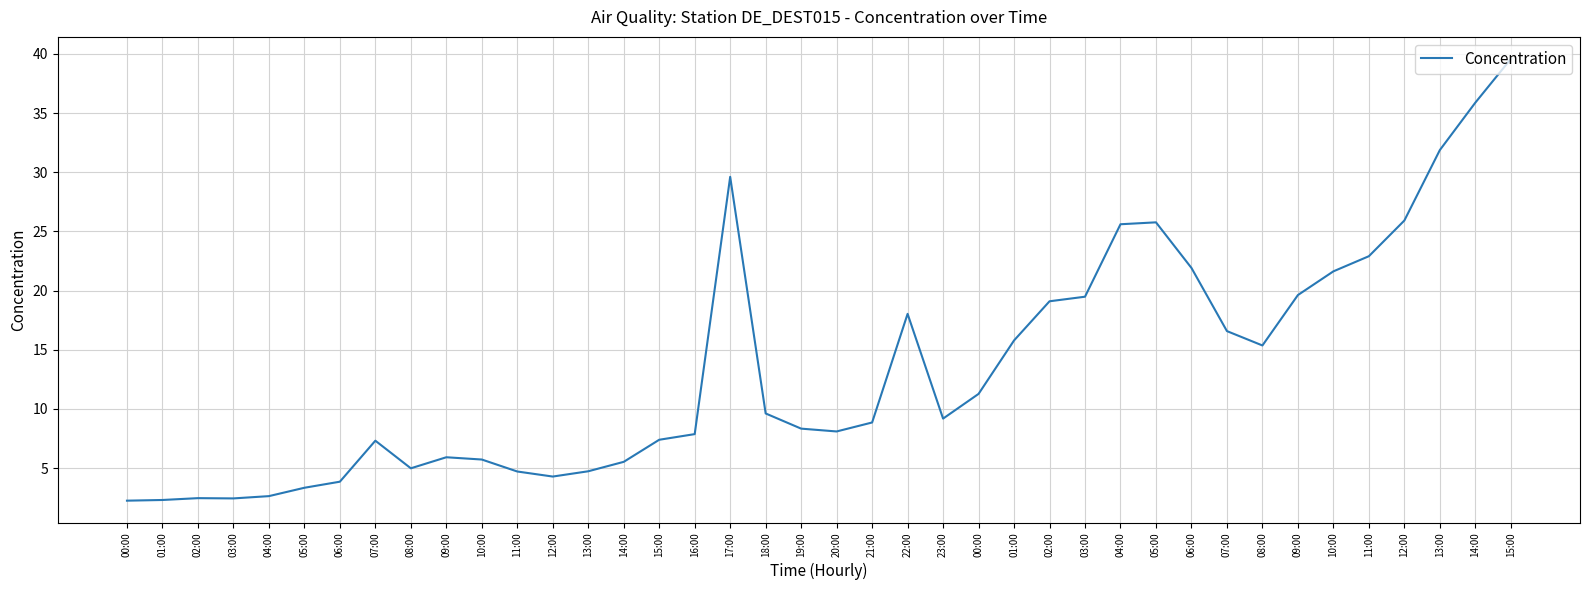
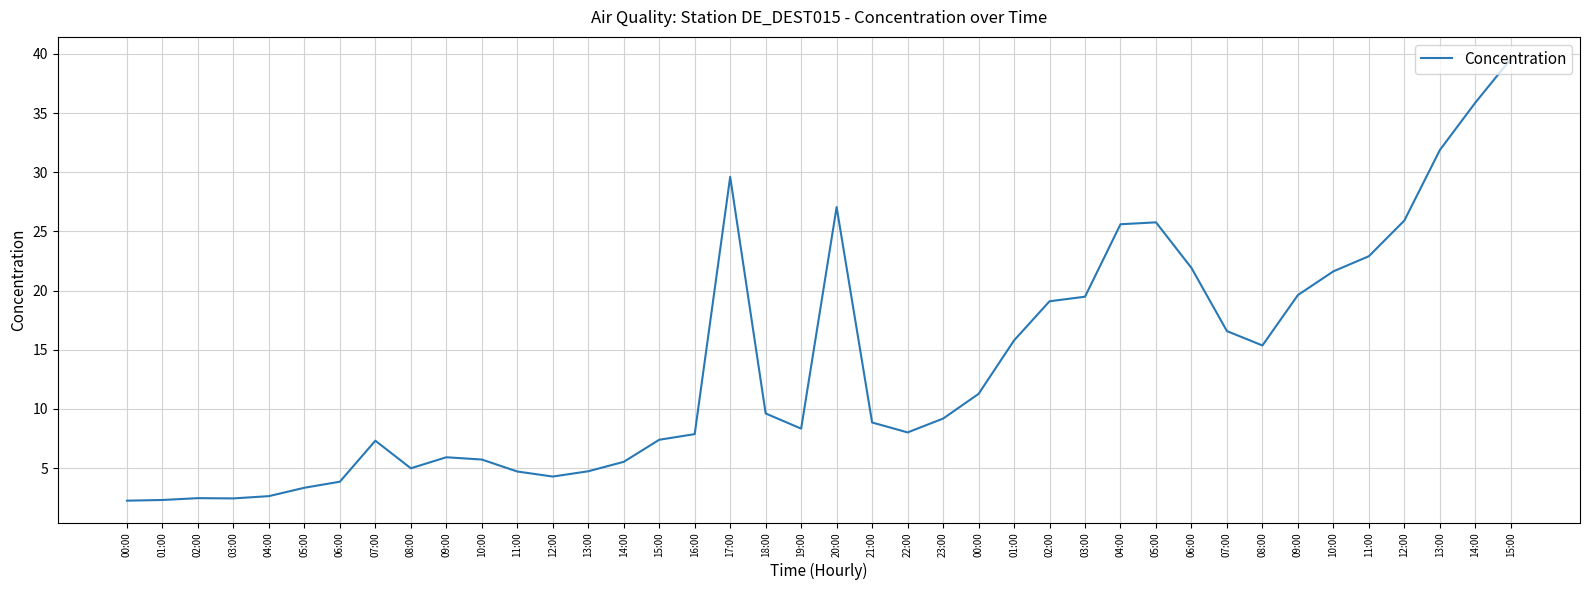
20:00: 8.1 -> 27.1
22:00: 18.0 -> 8.0
